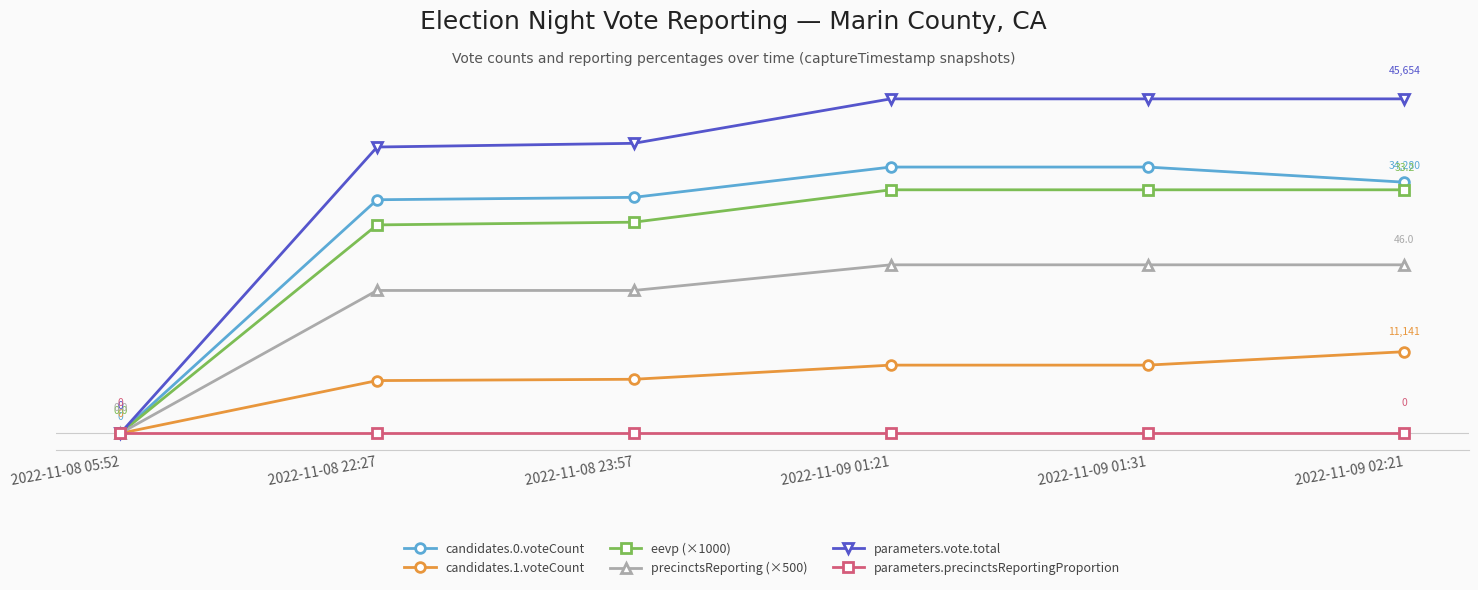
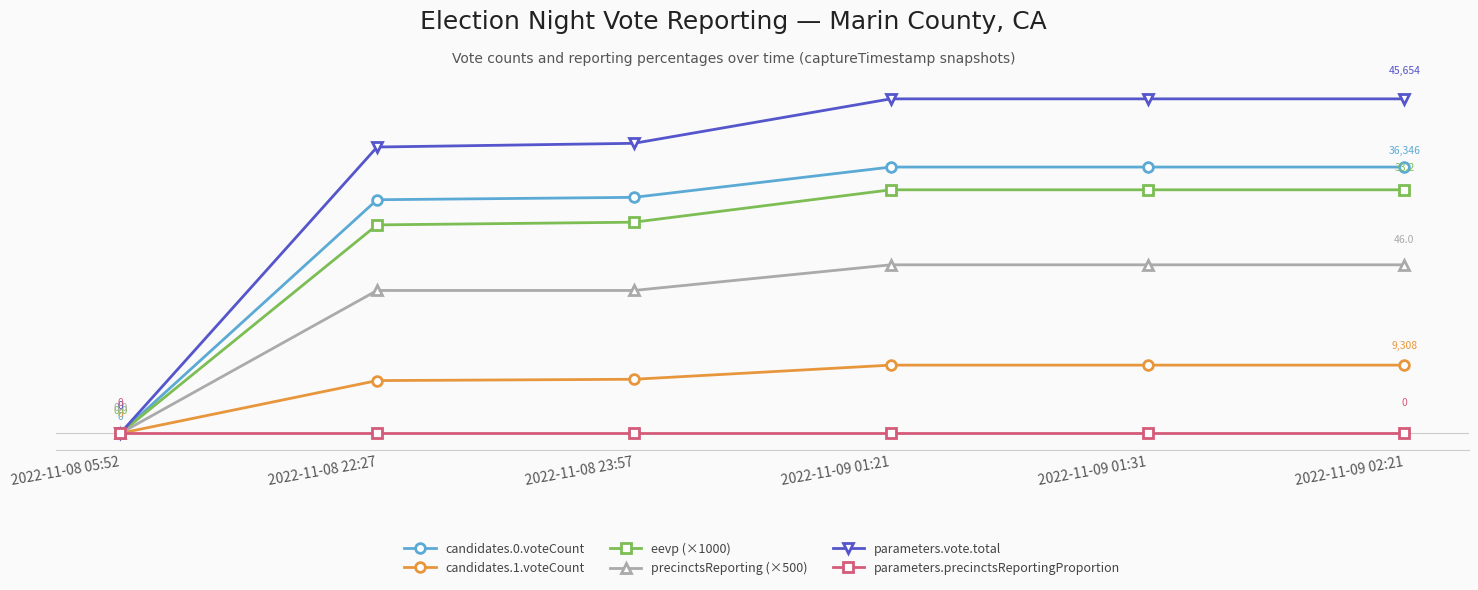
candidates.0.voteCount, 2022-11-09 02:21: 34,280 -> 36,346
candidates.1.voteCount, 2022-11-09 02:21: 11,141 -> 9,308
